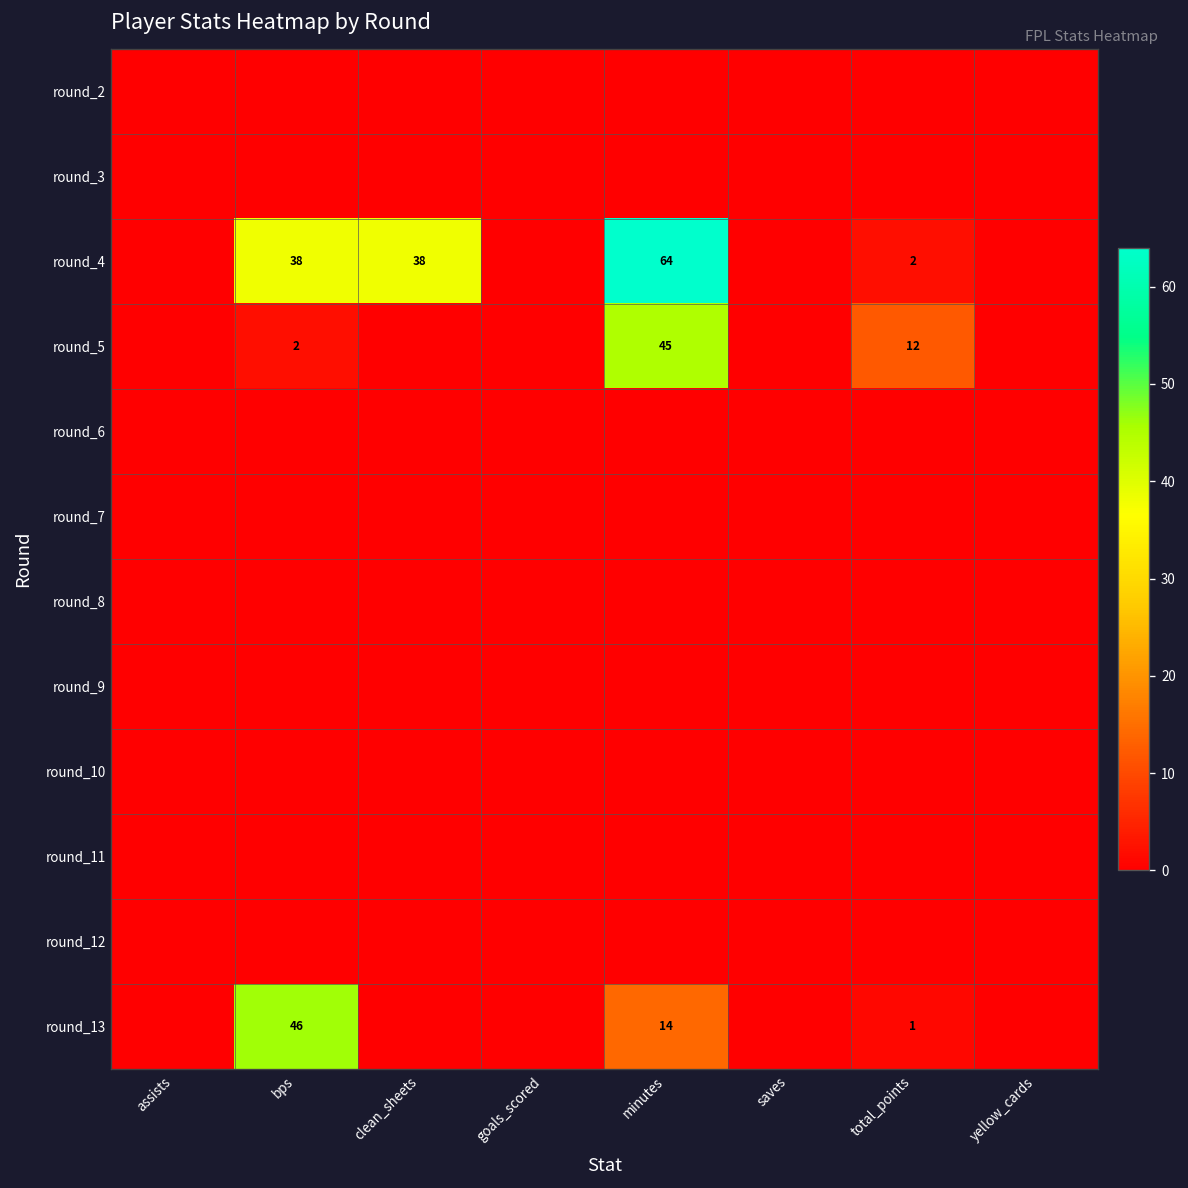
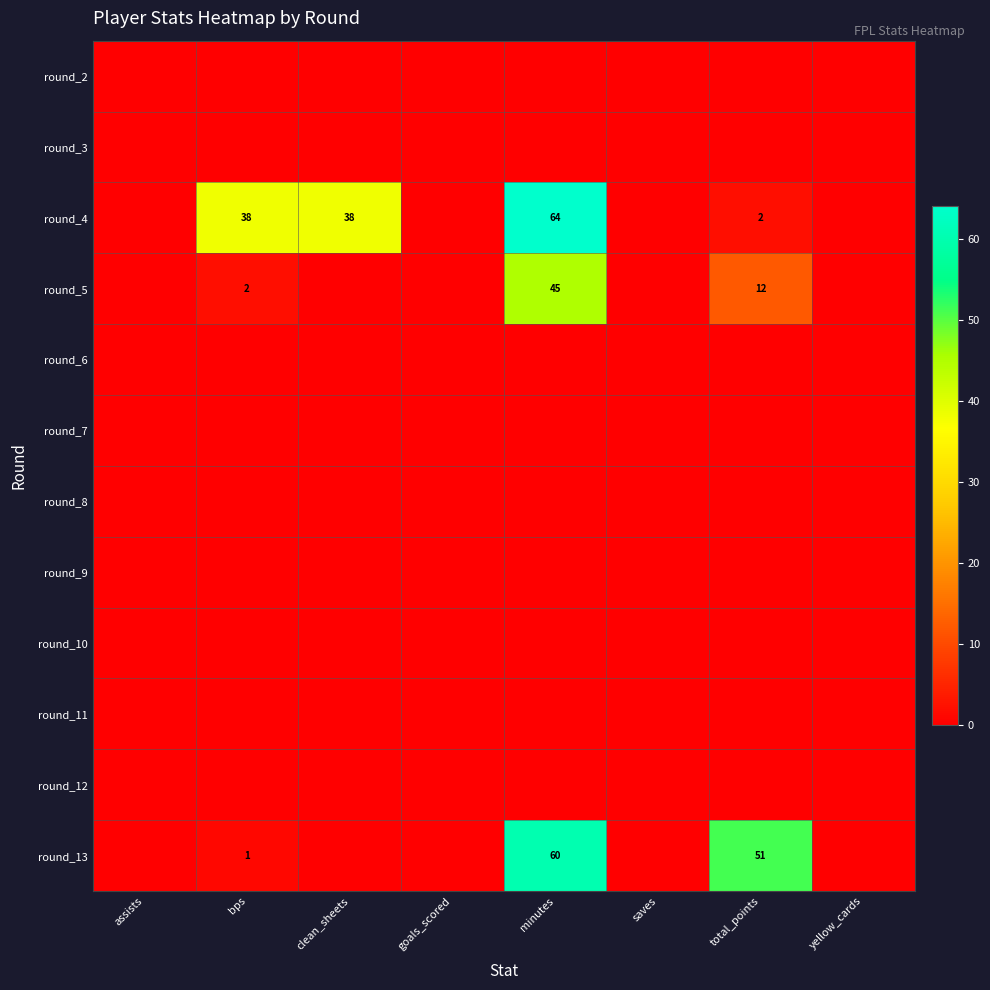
round_13, bps: 46 -> 1
round_13, minutes: 14 -> 60
round_13, total_points: 1 -> 51
